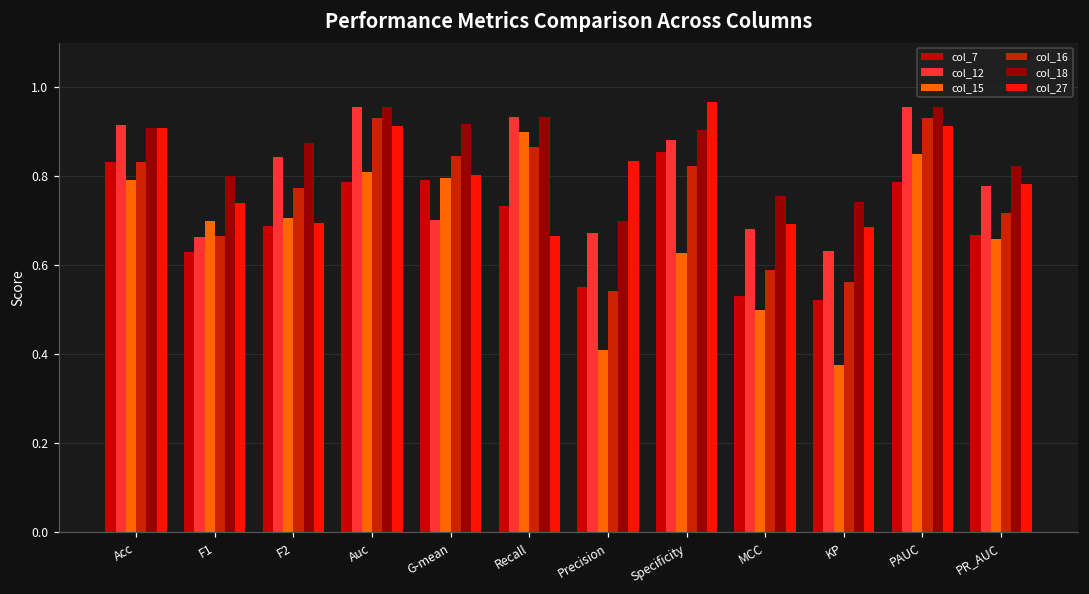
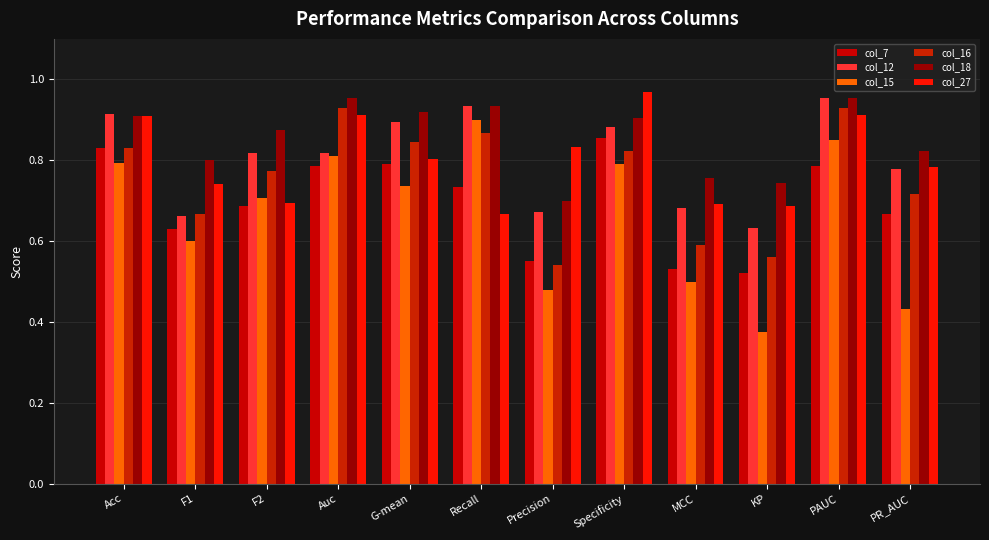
col_15, F1: 0.7 -> 0.6
col_12, F2: 0.84 -> 0.82
col_12, Auc: 0.95 -> 0.82
col_12, G-mean: 0.70 -> 0.89
col_15, G-mean: 0.80 -> 0.74
col_15, Precision: 0.41 -> 0.48
col_15, Specificity: 0.63 -> 0.79
col_15, PR_AUC: 0.66 -> 0.43
